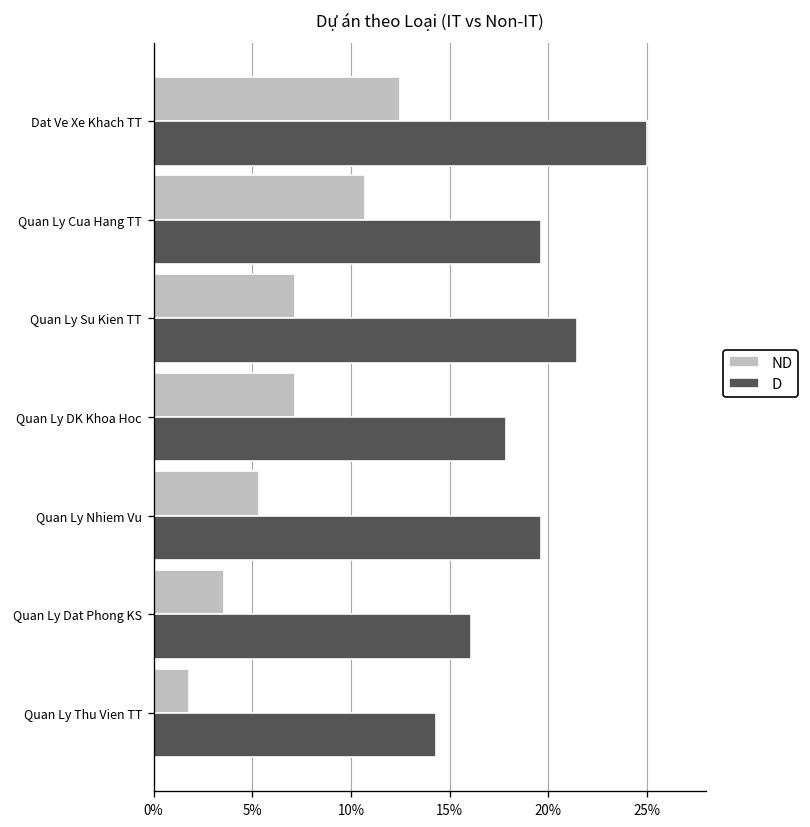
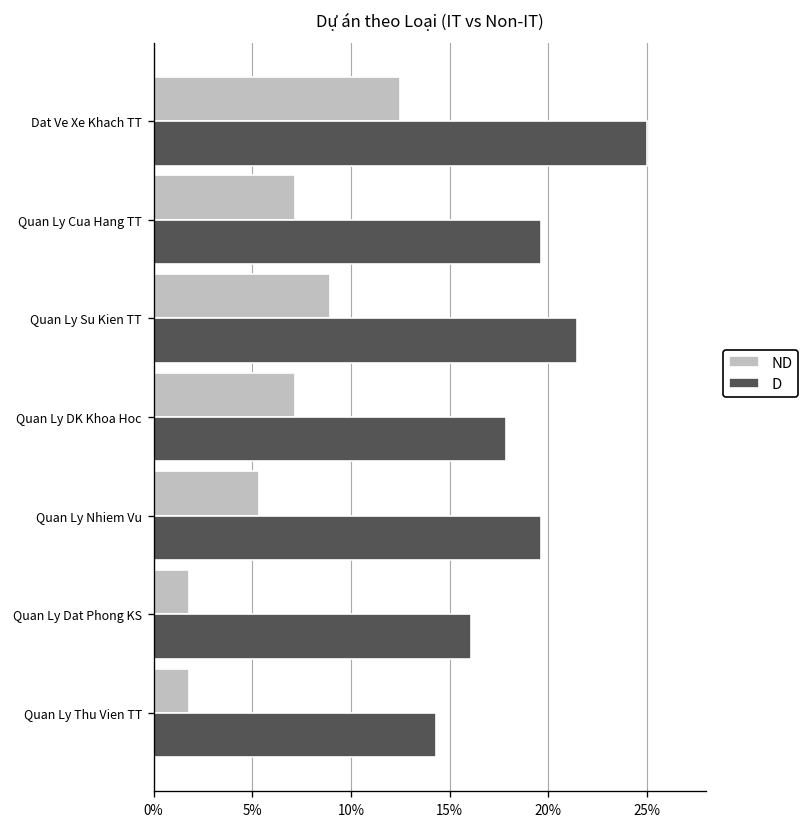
ND, Quan Ly Cua Hang TT: 10.7% -> 7.1%
ND, Quan Ly Su Kien TT: 7.1% -> 8.9%
ND, Quan Ly Dat Phong KS: 3.6% -> 1.8%
